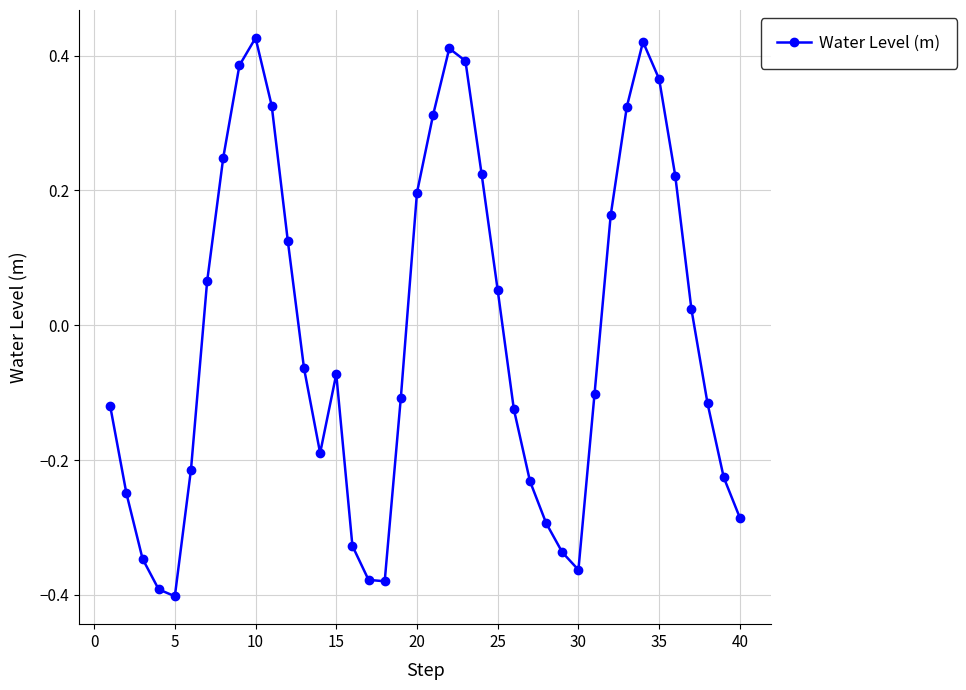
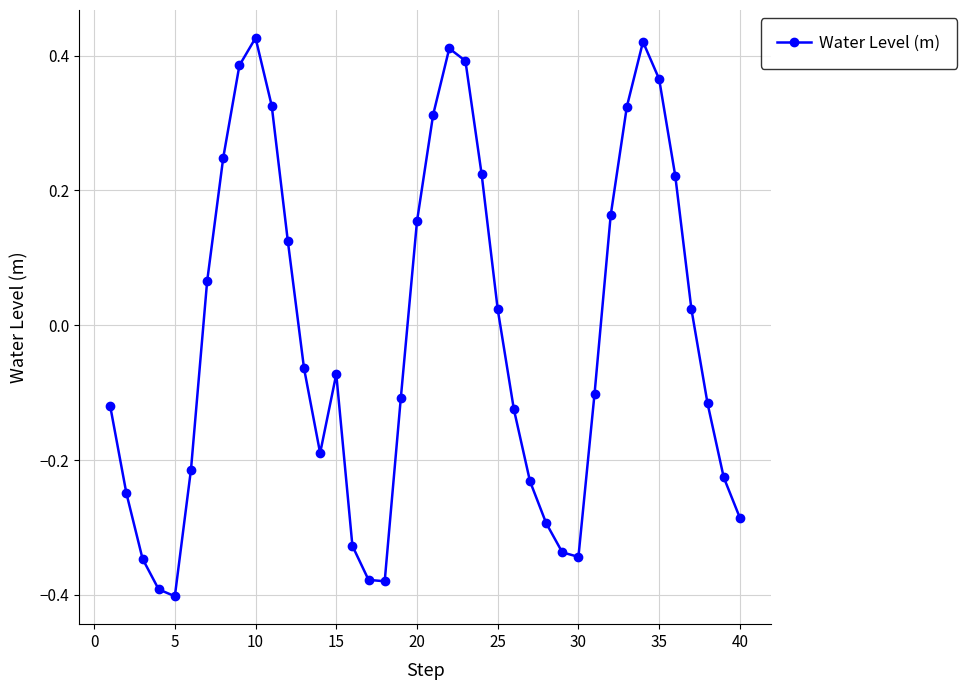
20: 0.20 -> 0.15
25: 0.05 -> 0.02
30: -0.36 -> -0.34
